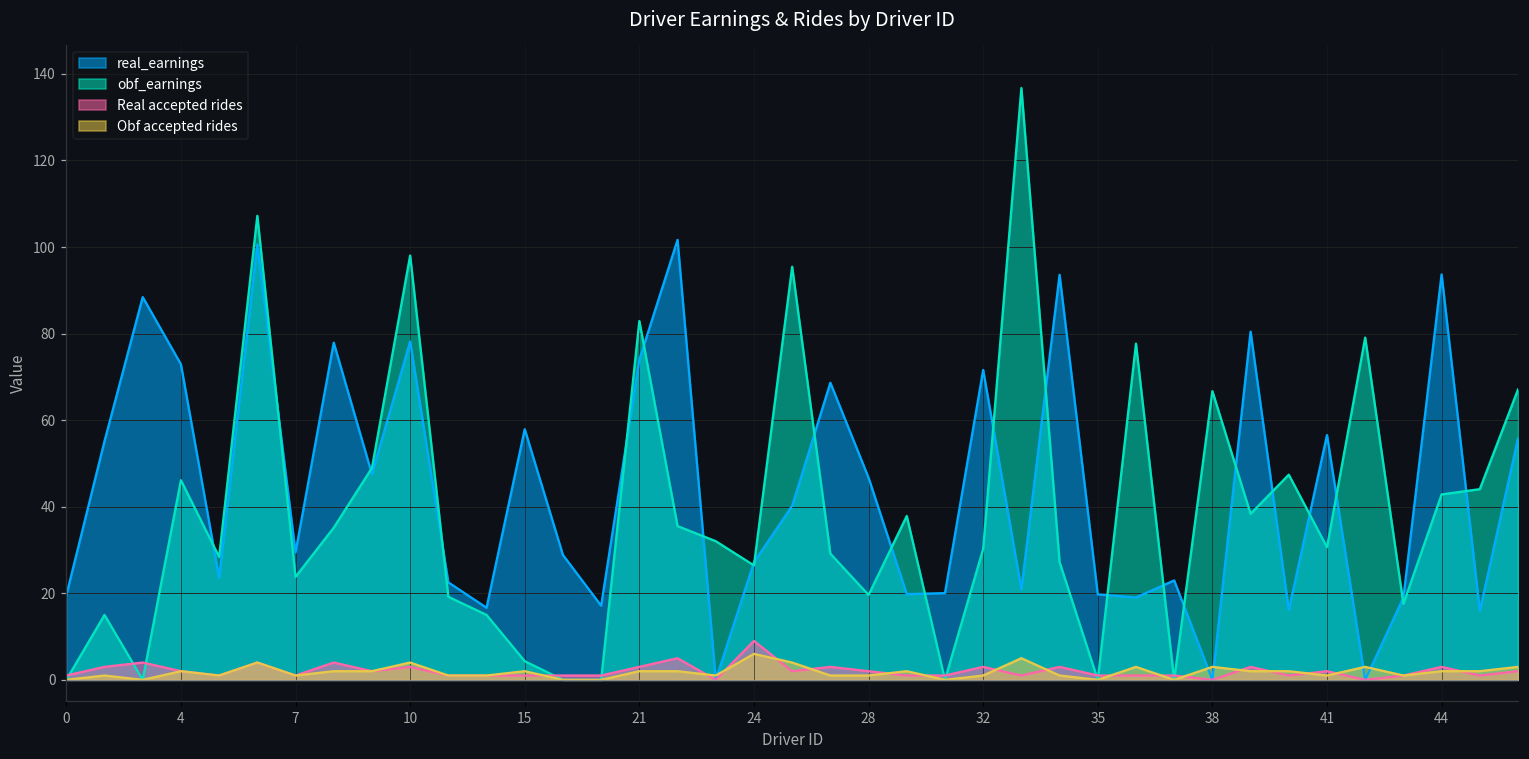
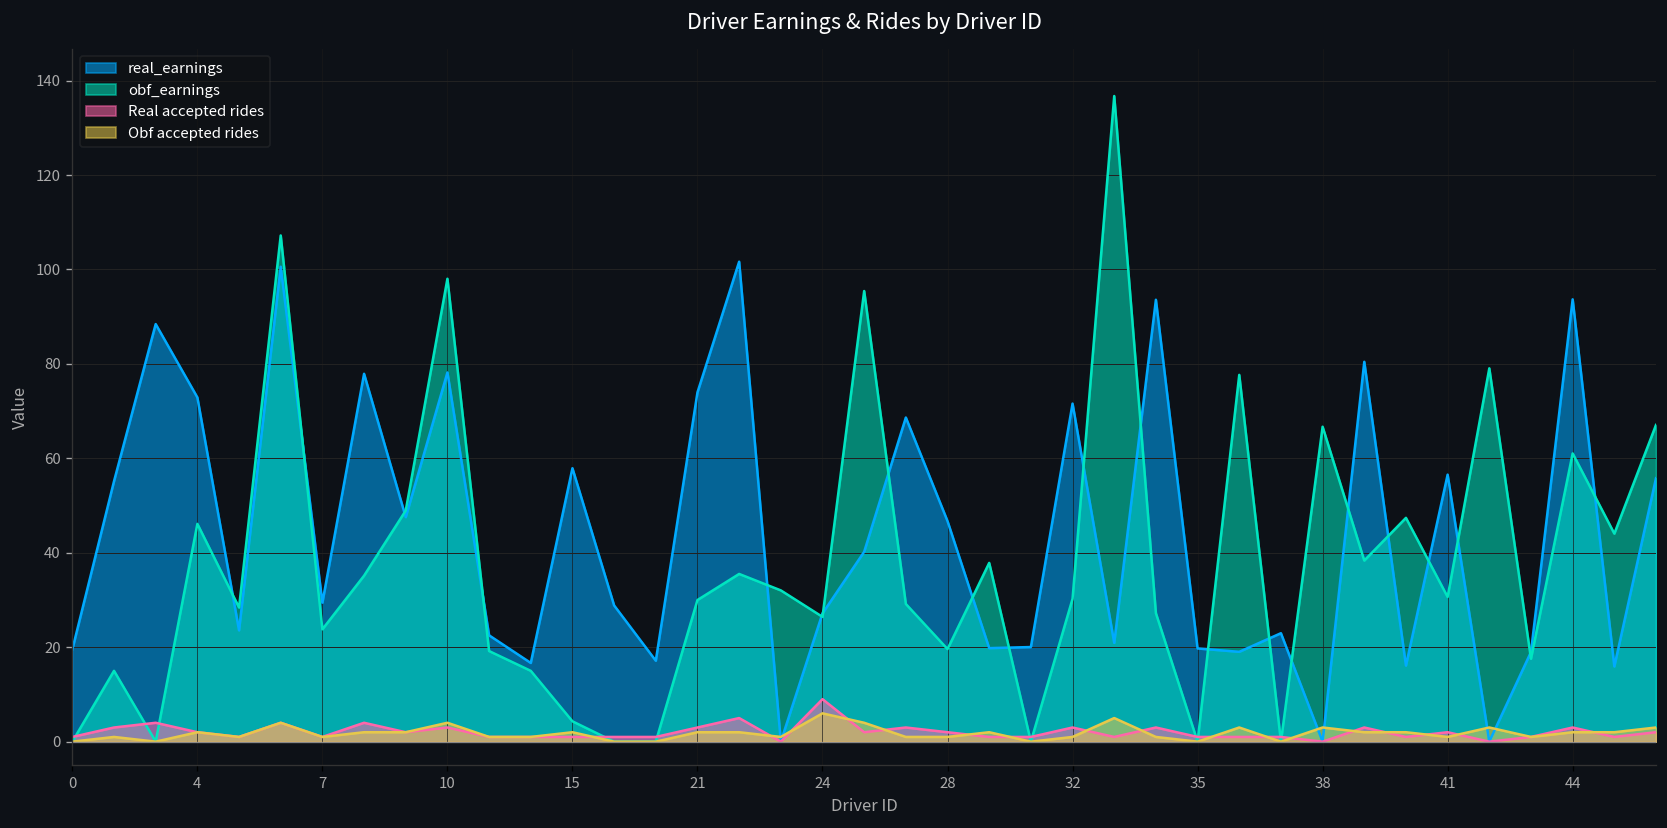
obf_earnings, 21: 83 -> 30
obf_earnings, 44: 43 -> 61
